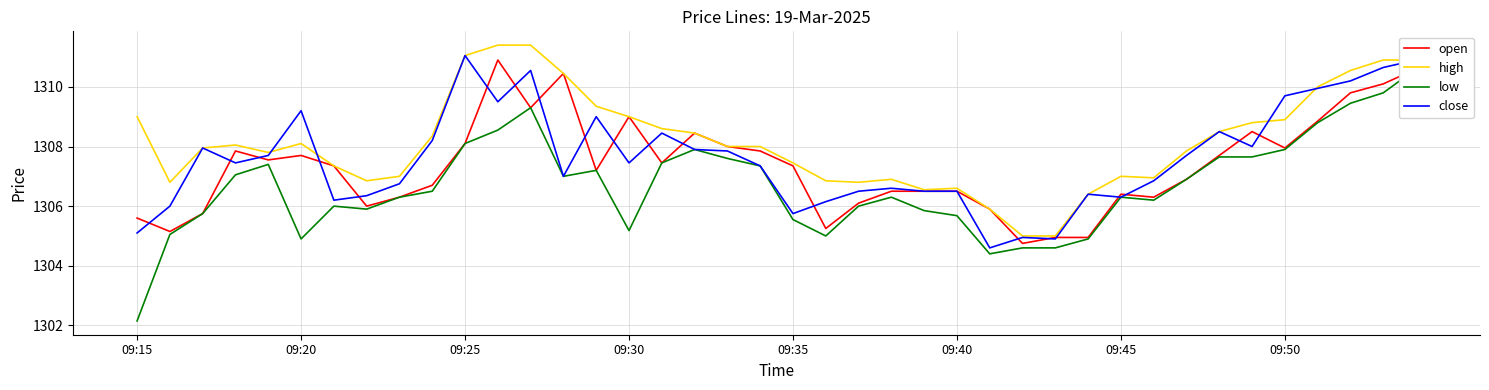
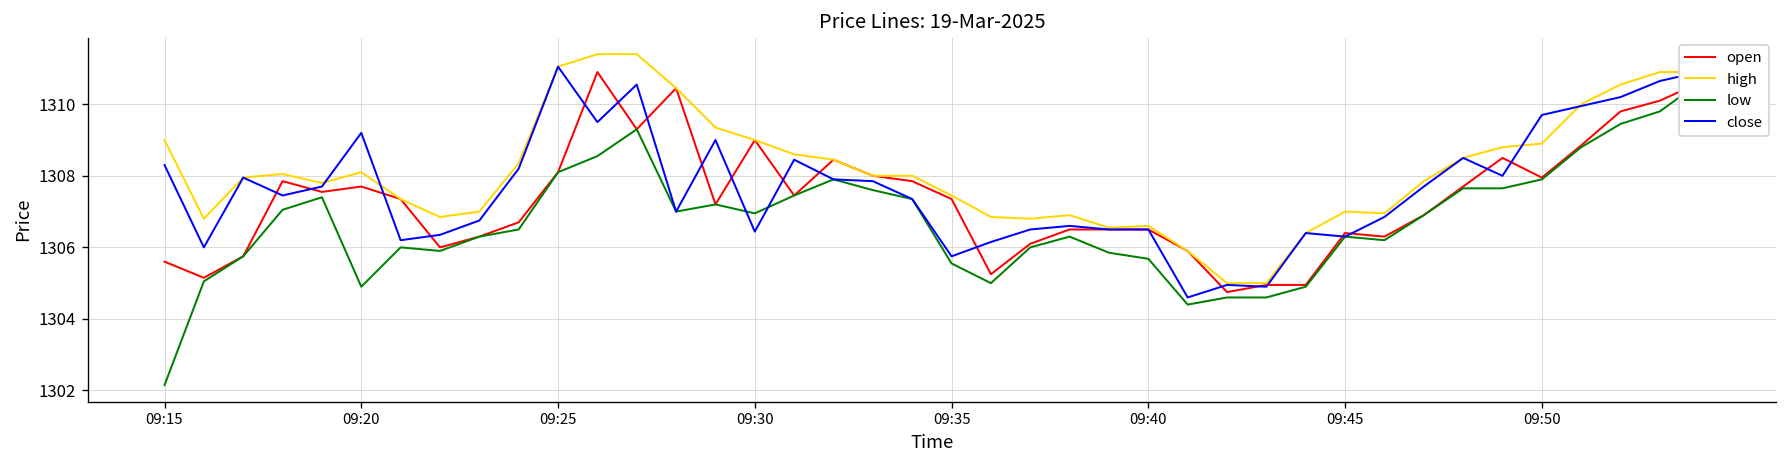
close, 09:15: 1305.1 -> 1308.3
low, 09:30: 1305.2 -> 1307.0
close, 09:30: 1307.5 -> 1306.4
